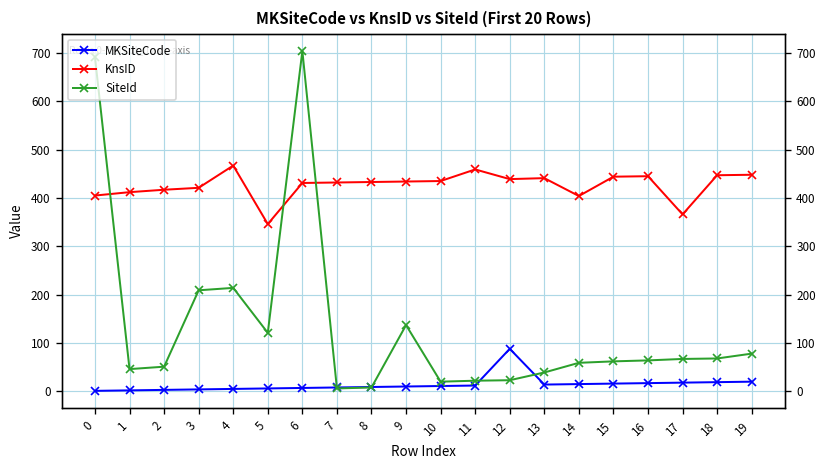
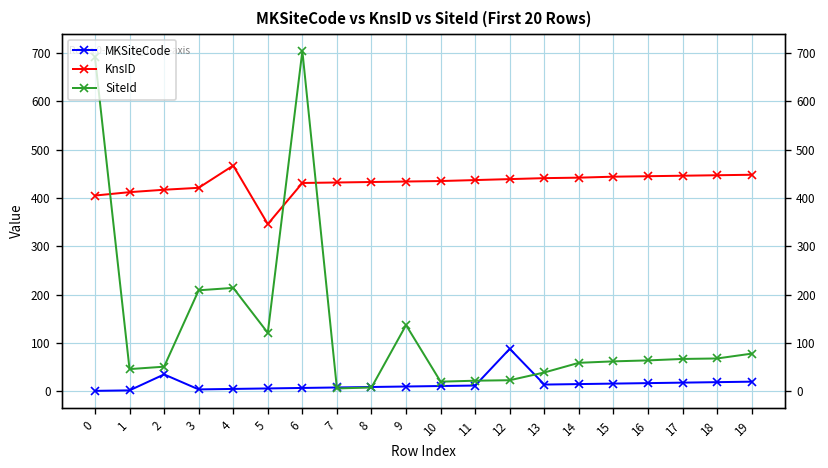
MKSiteCode, 2: 0 -> 40
KnsID, 11: 460 -> 440
KnsID, 14: 400 -> 440
KnsID, 17: 370 -> 450
